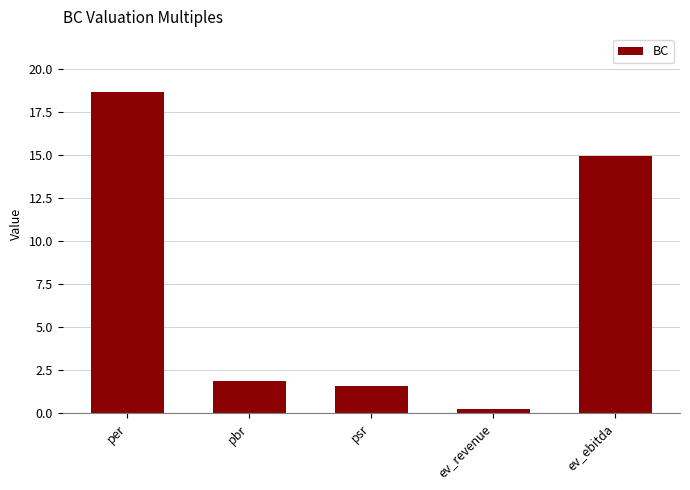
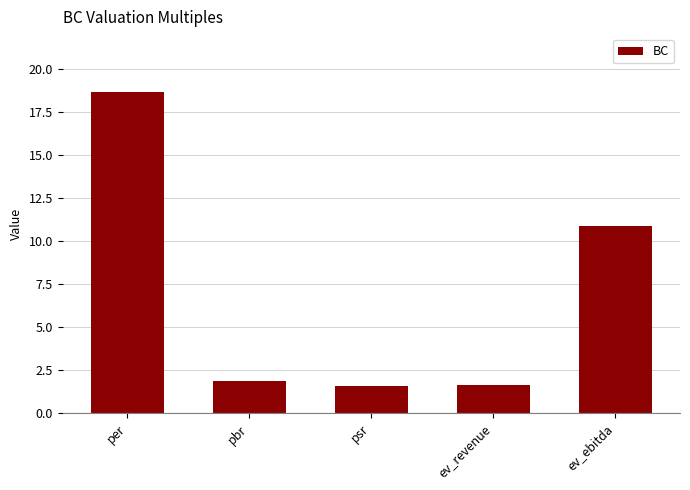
ev_revenue: 0.3 -> 1.7
ev_ebitda: 14.9 -> 10.9
